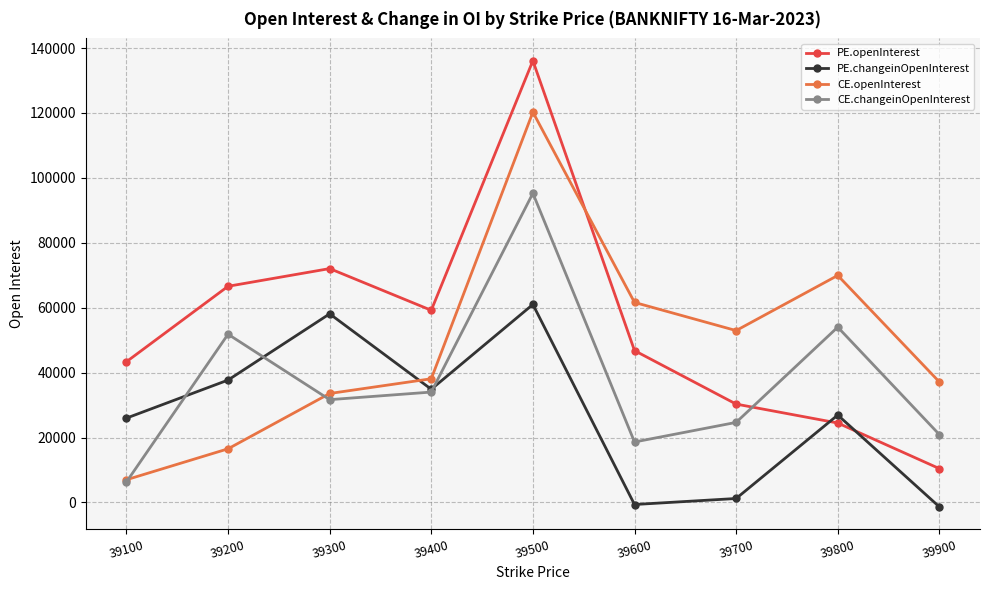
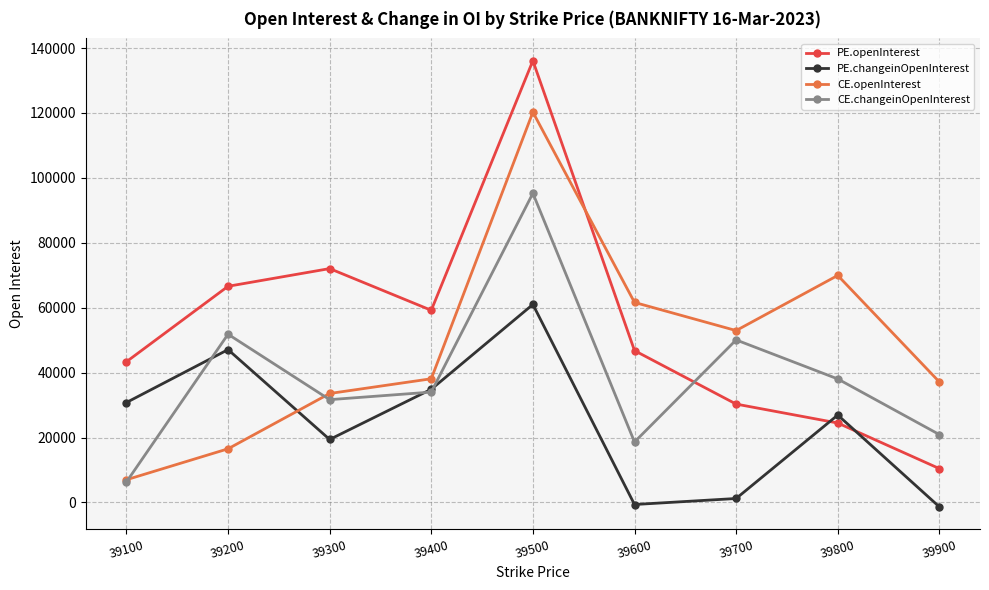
PE.changeinOpenInterest, 39100: 26000 -> 31000
PE.changeinOpenInterest, 39200: 38000 -> 47000
PE.changeinOpenInterest, 39300: 58000 -> 19000
CE.changeinOpenInterest, 39700: 25000 -> 50000
CE.changeinOpenInterest, 39800: 54000 -> 38000
